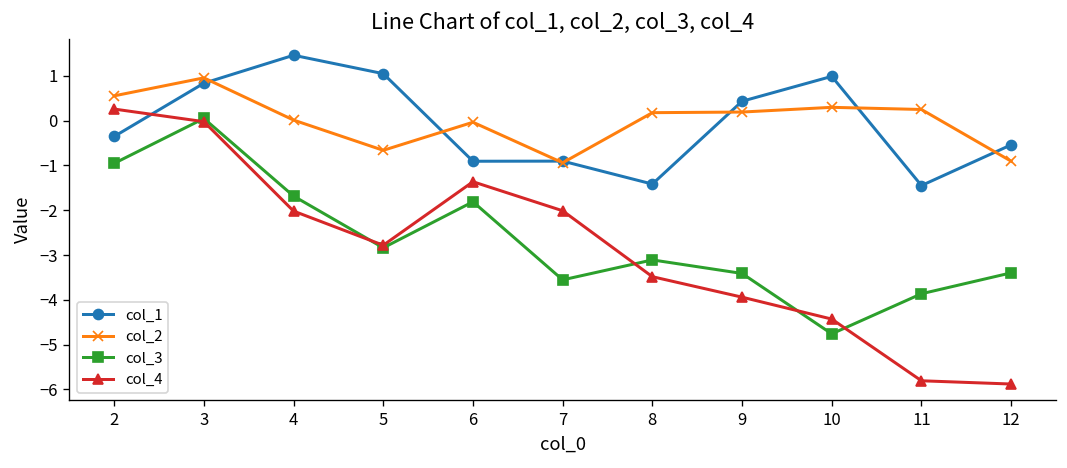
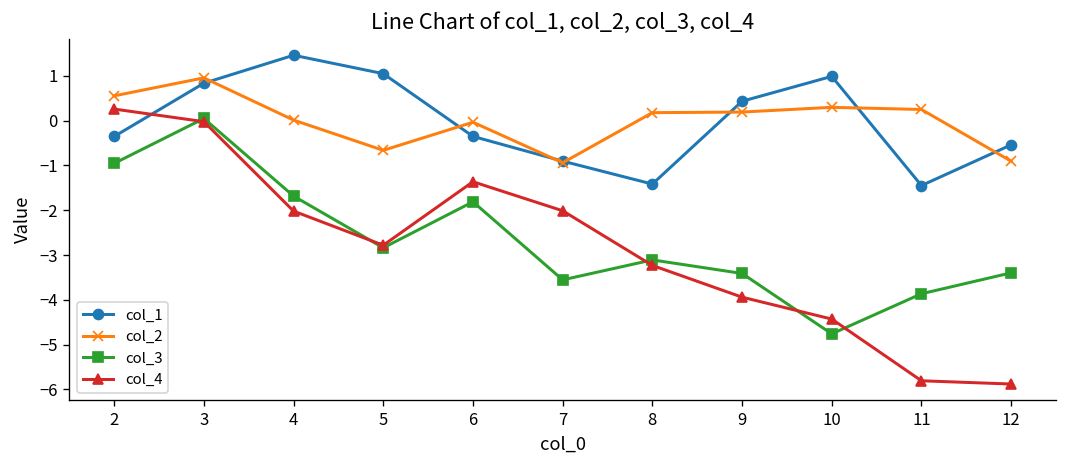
col_1, 6: -0.9 -> -0.4
col_4, 8: -3.5 -> -3.2
